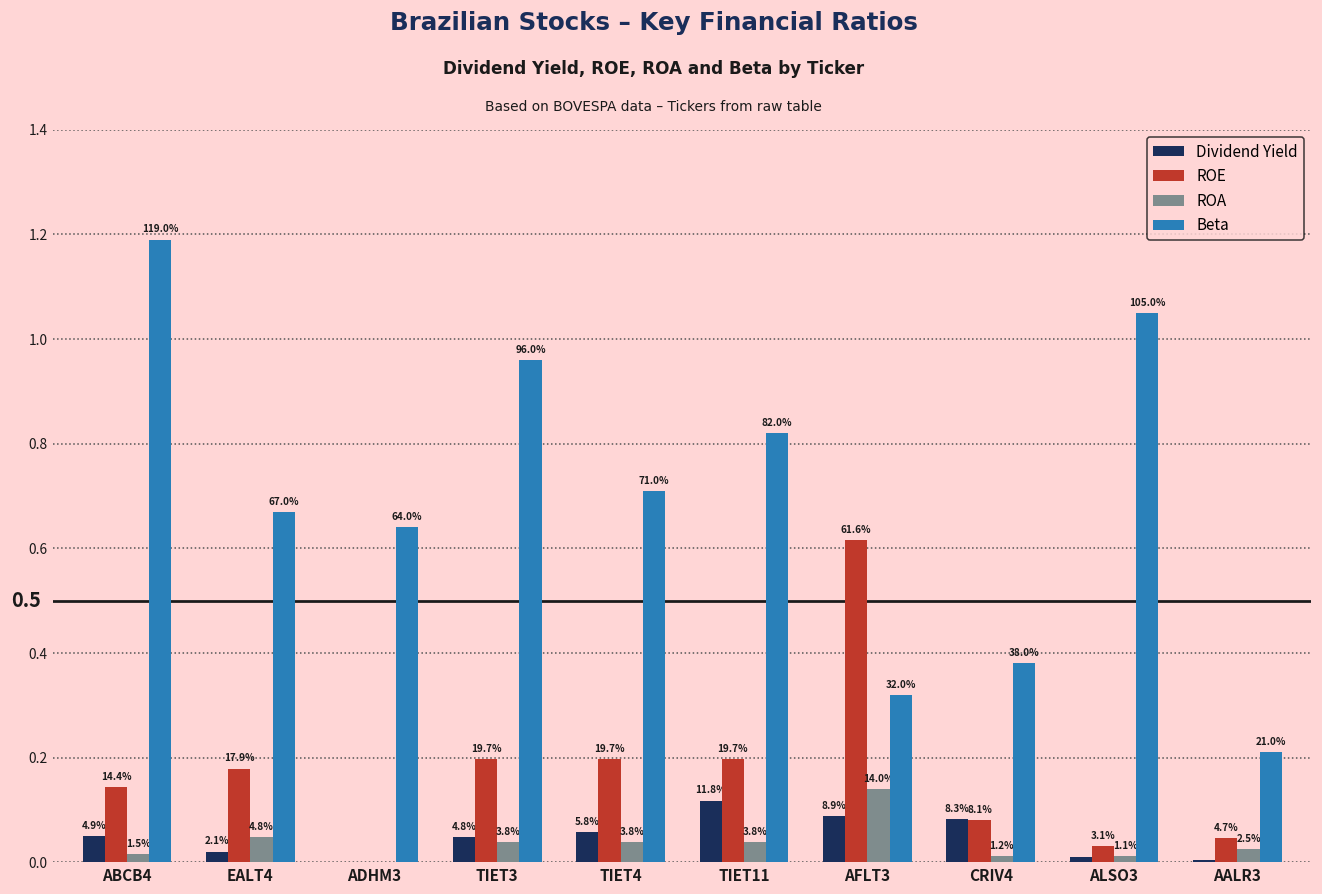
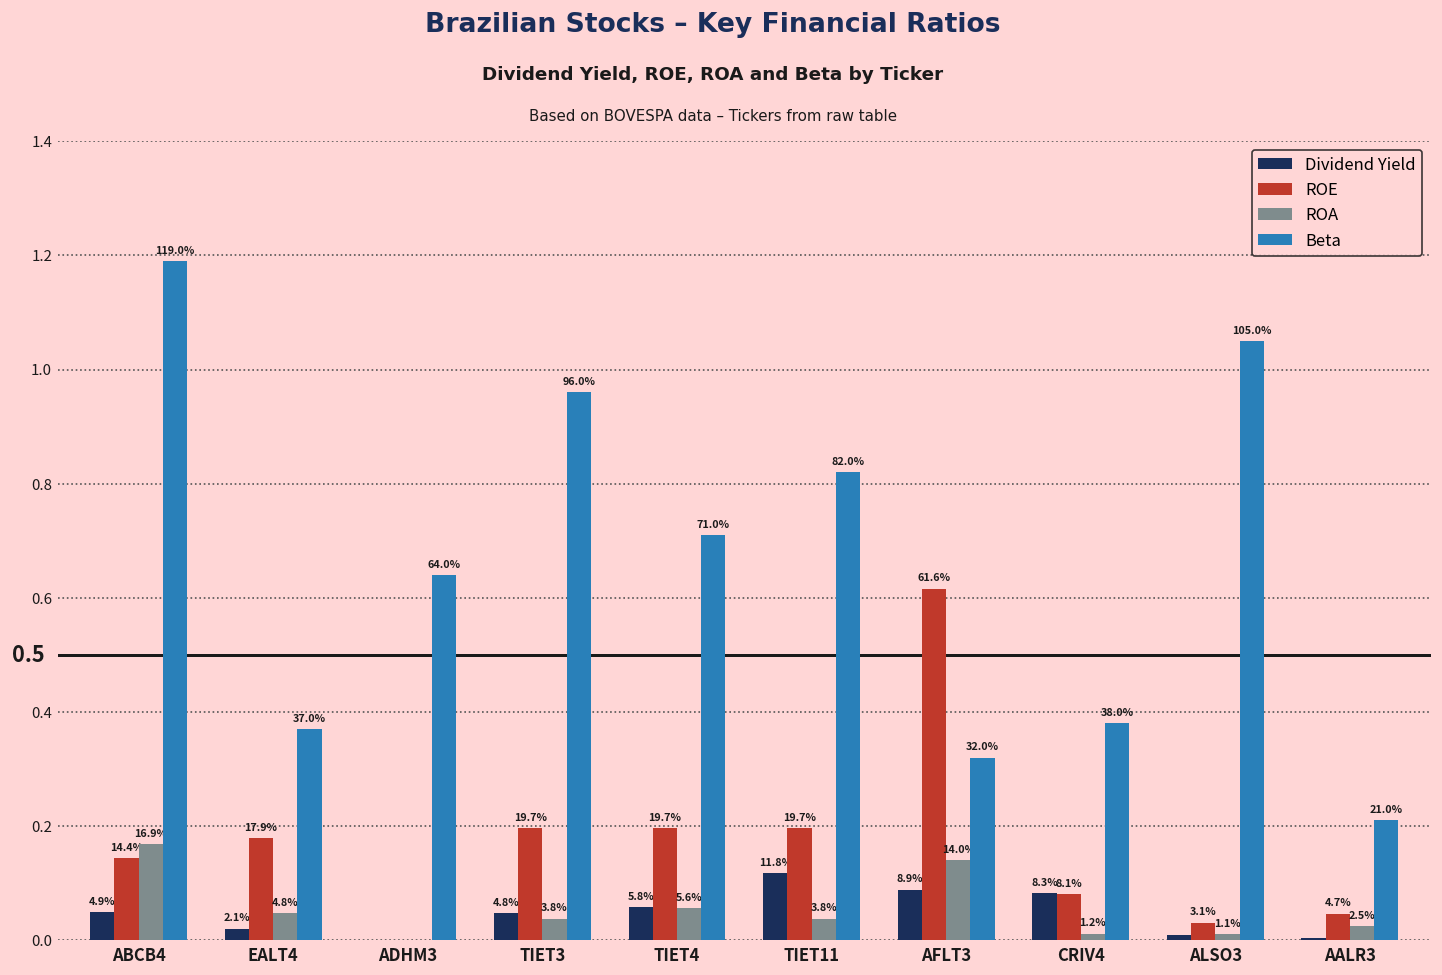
ROA, ABCB4: 1.5% -> 16.9%
Beta, EALT4: 67.0% -> 37.0%
ROA, TIET4: 3.8% -> 5.6%
